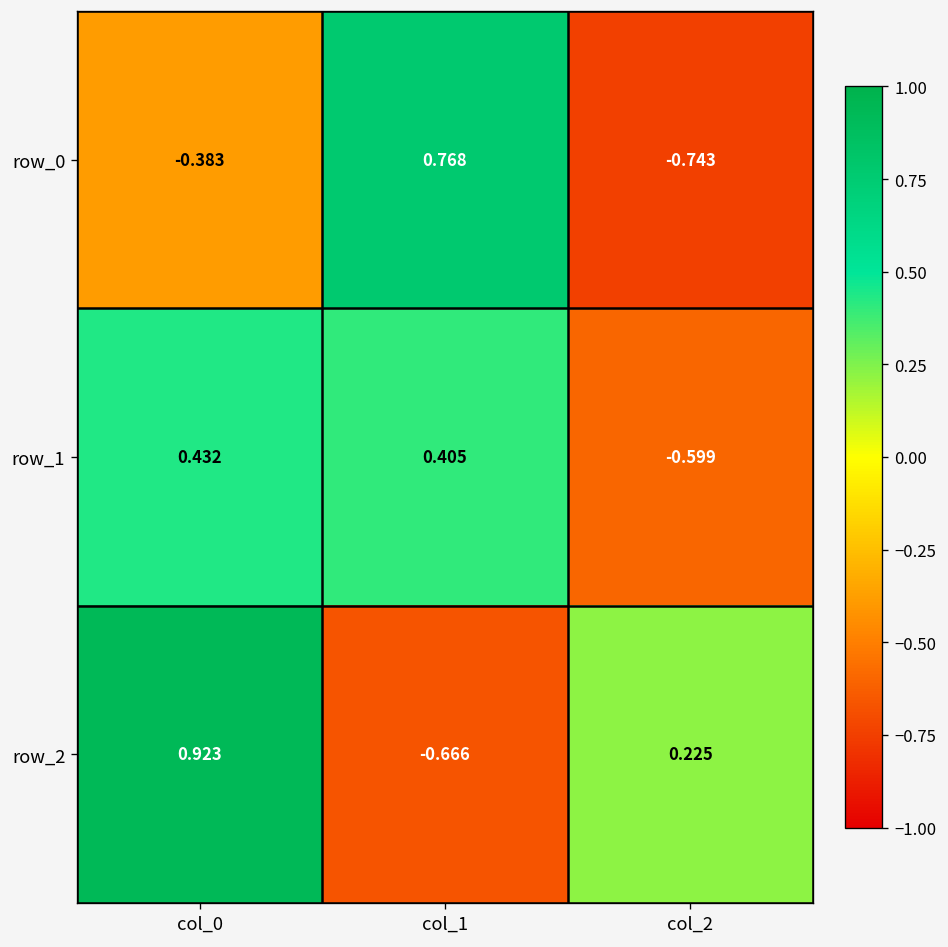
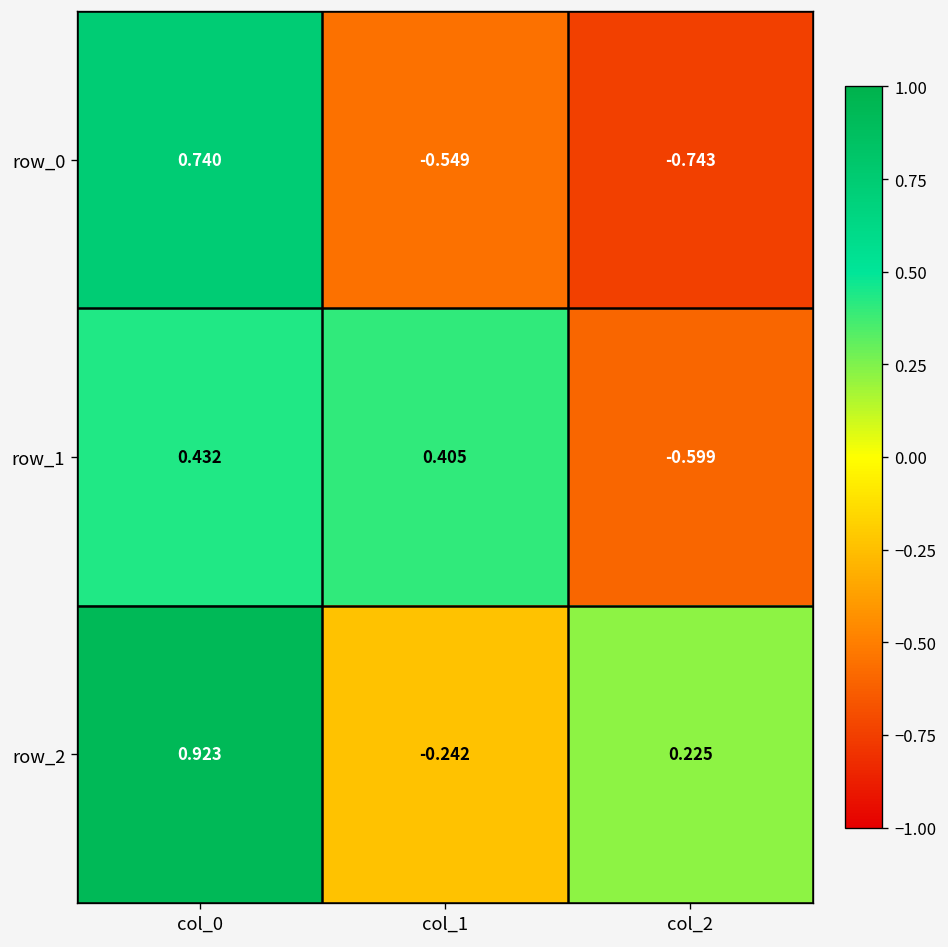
row_0, col_0: -0.383 -> 0.740
row_0, col_1: 0.768 -> -0.549
row_2, col_1: -0.666 -> -0.242
